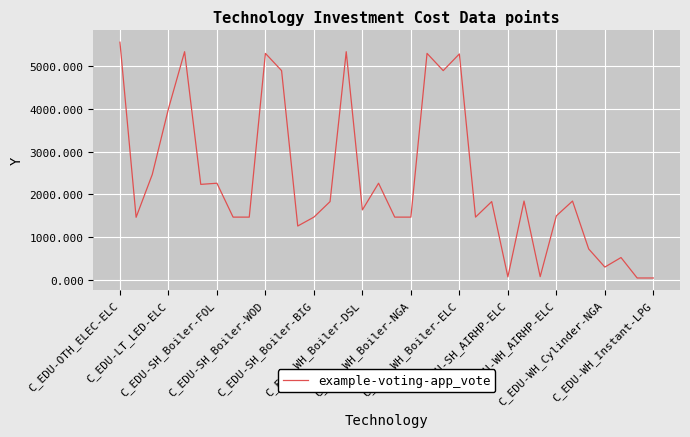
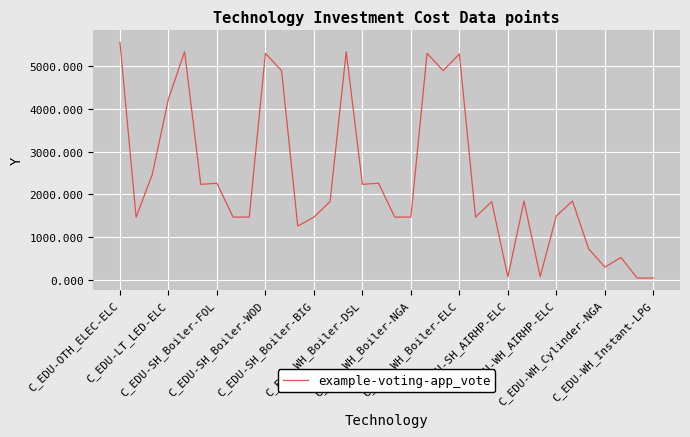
C_EDU-LT_LED-ELC: 4000 -> 4200
C_EDU-WH_Boiler-DSL: 1600 -> 2200
